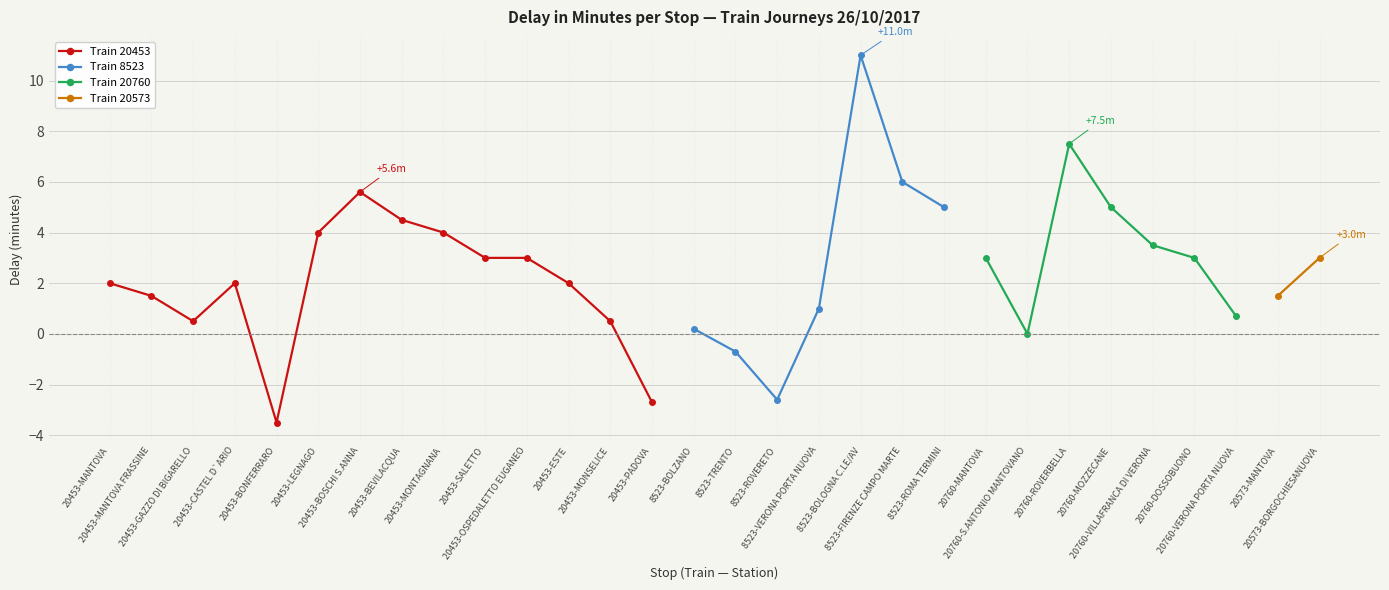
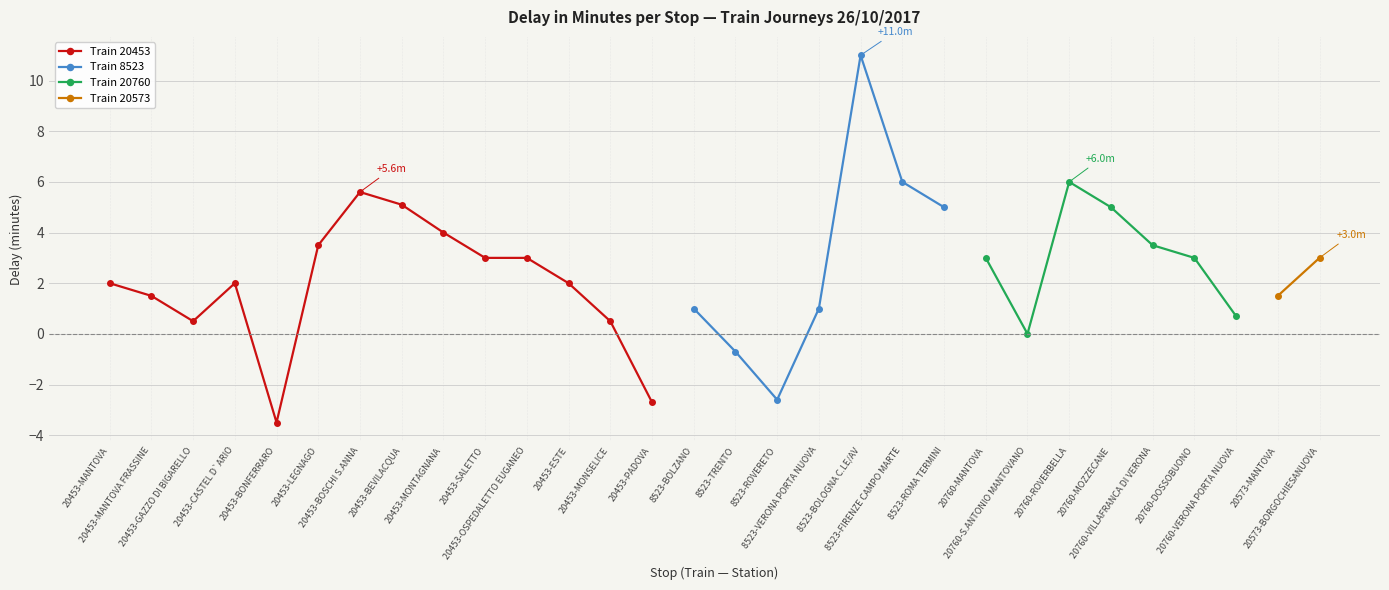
Train 20453, 20453-LEGNAGO: 4.0 -> 3.5
Train 20453, 20453-BEVILACQUA: 4.5 -> 5.1
Train 8523, 8523-BOLZANO: 0.2 -> 1.0
Train 20760, 20760-ROVERBELLA: +7.5m -> +6.0m
